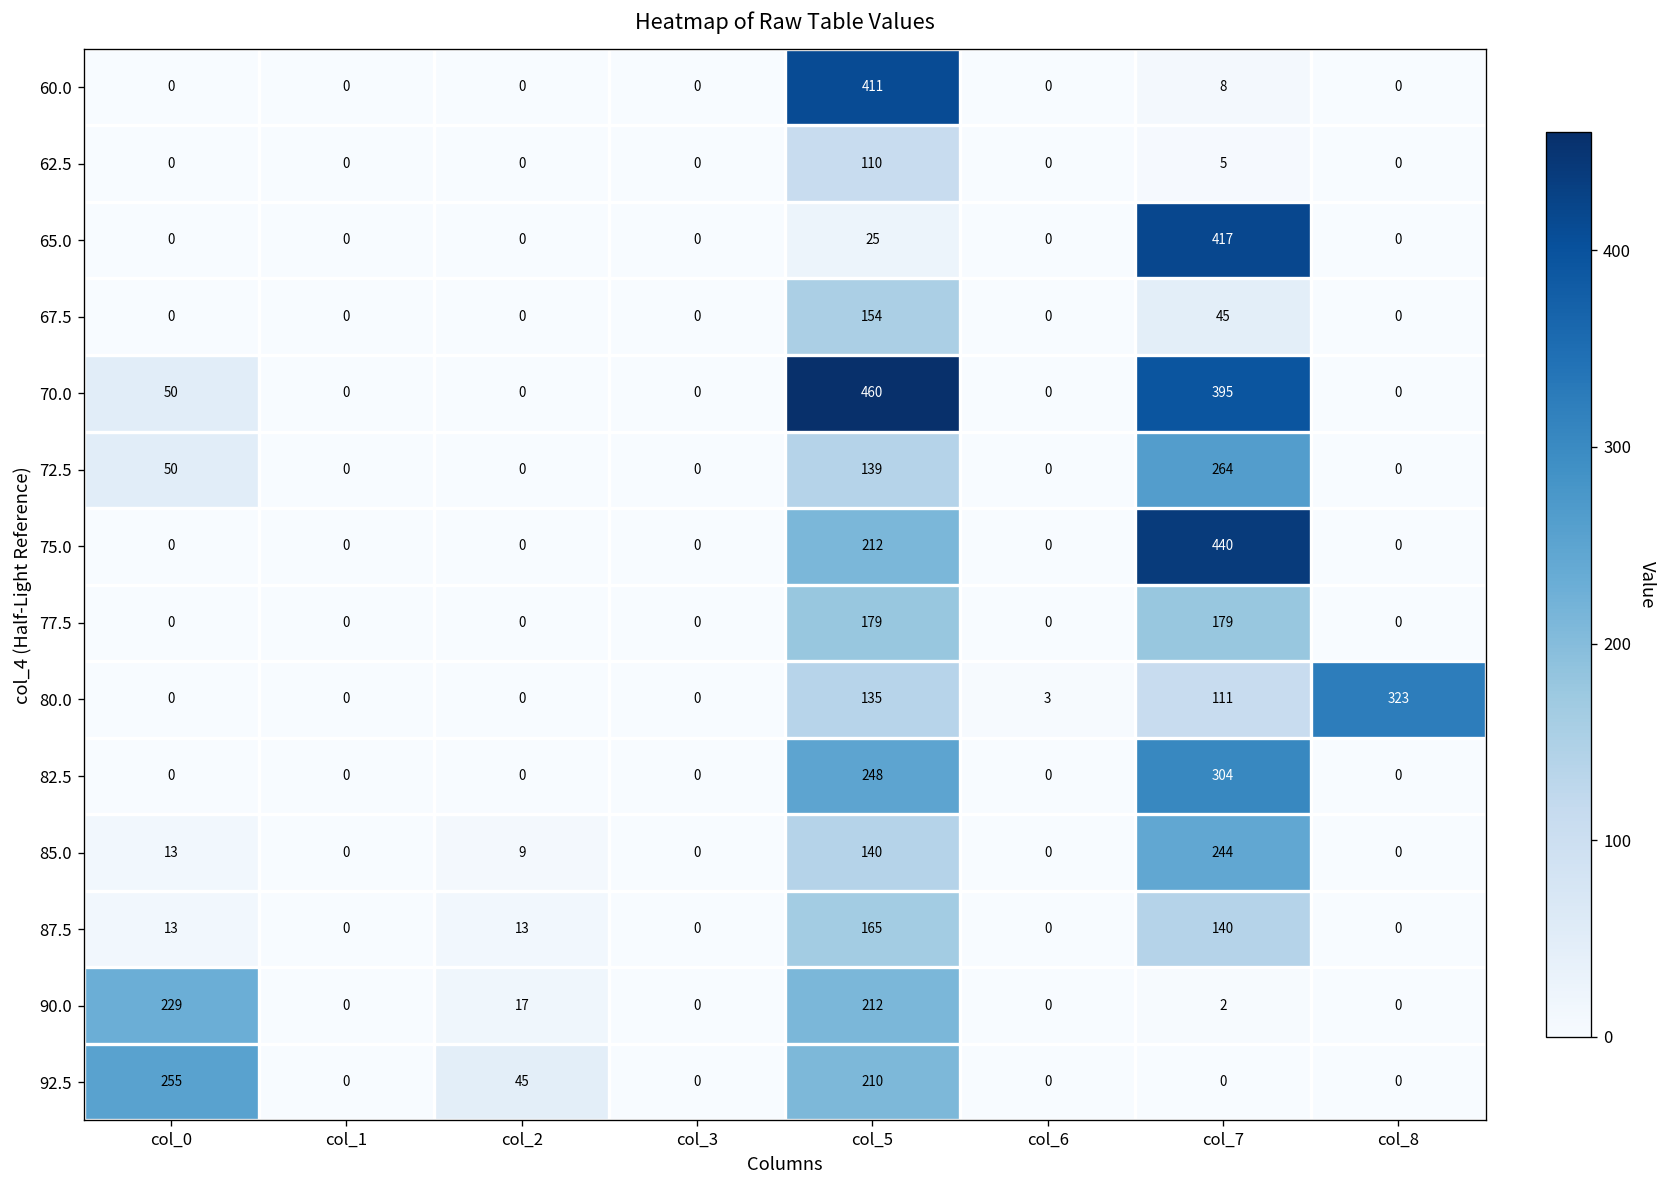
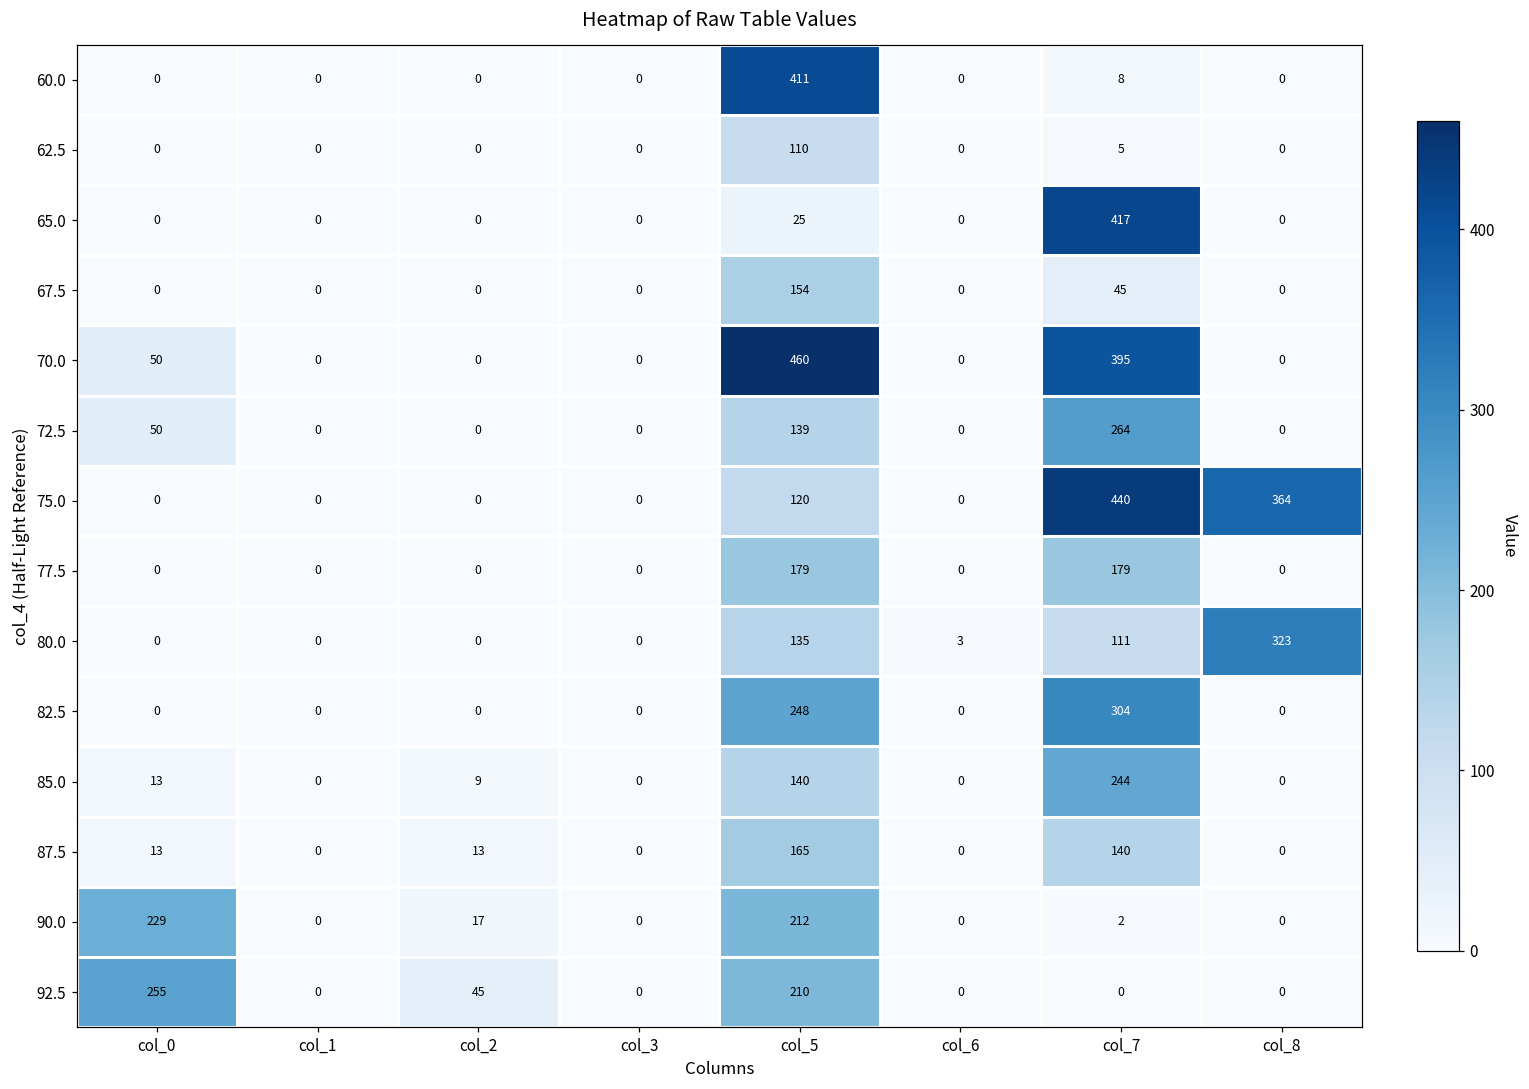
75.0, col_5: 212 -> 120
75.0, col_8: 0 -> 364
